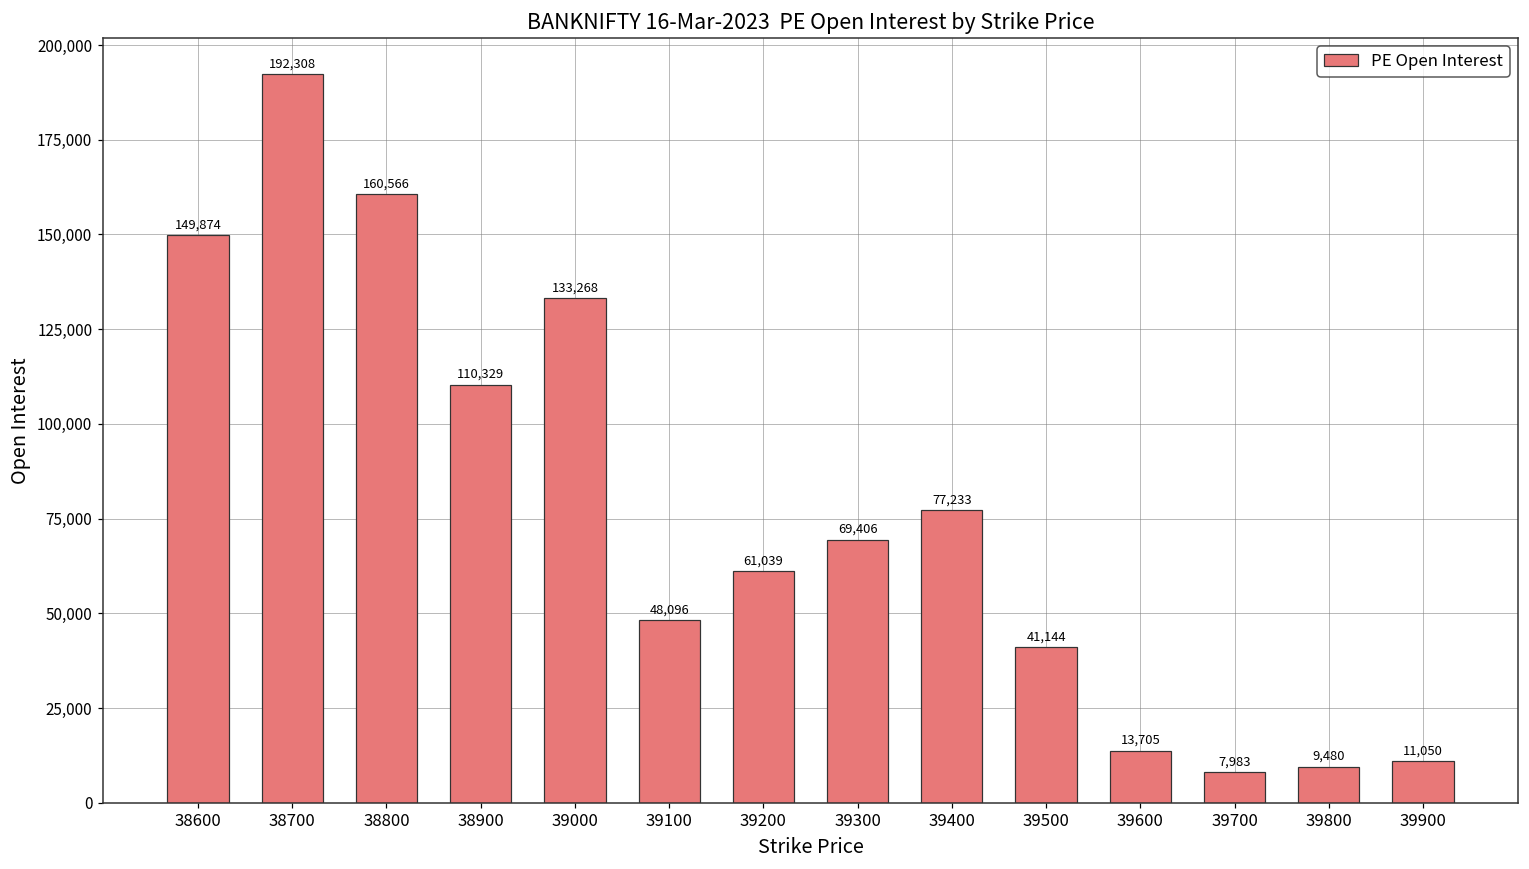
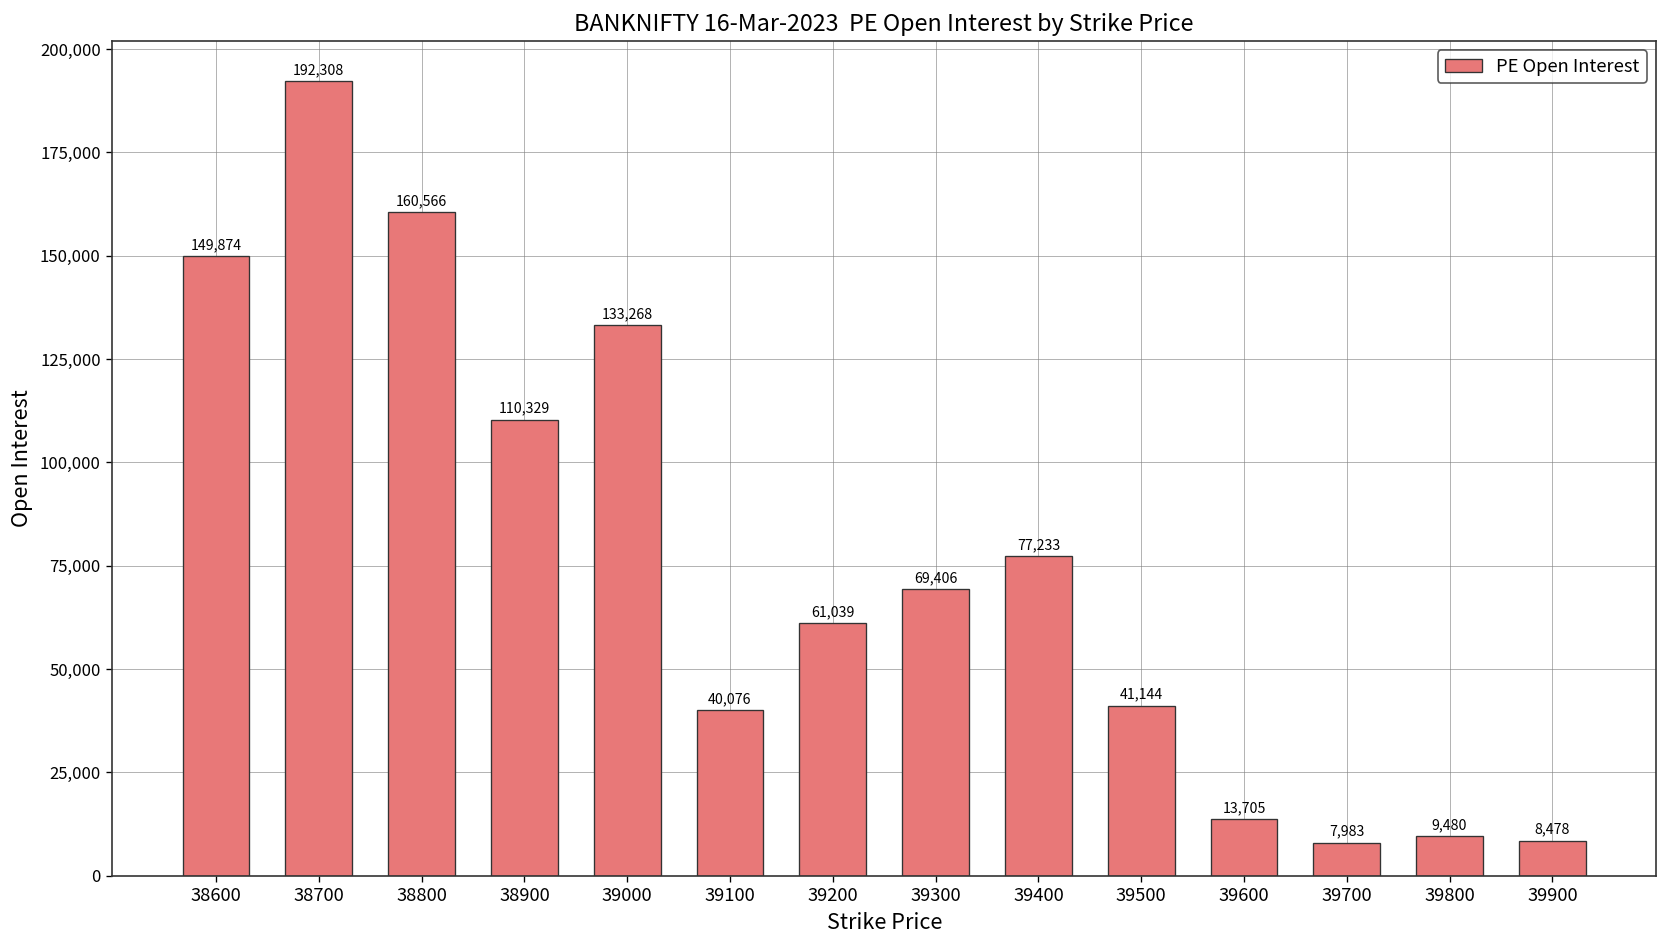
39100: 48,096 -> 40,076
39900: 11,050 -> 8,478
